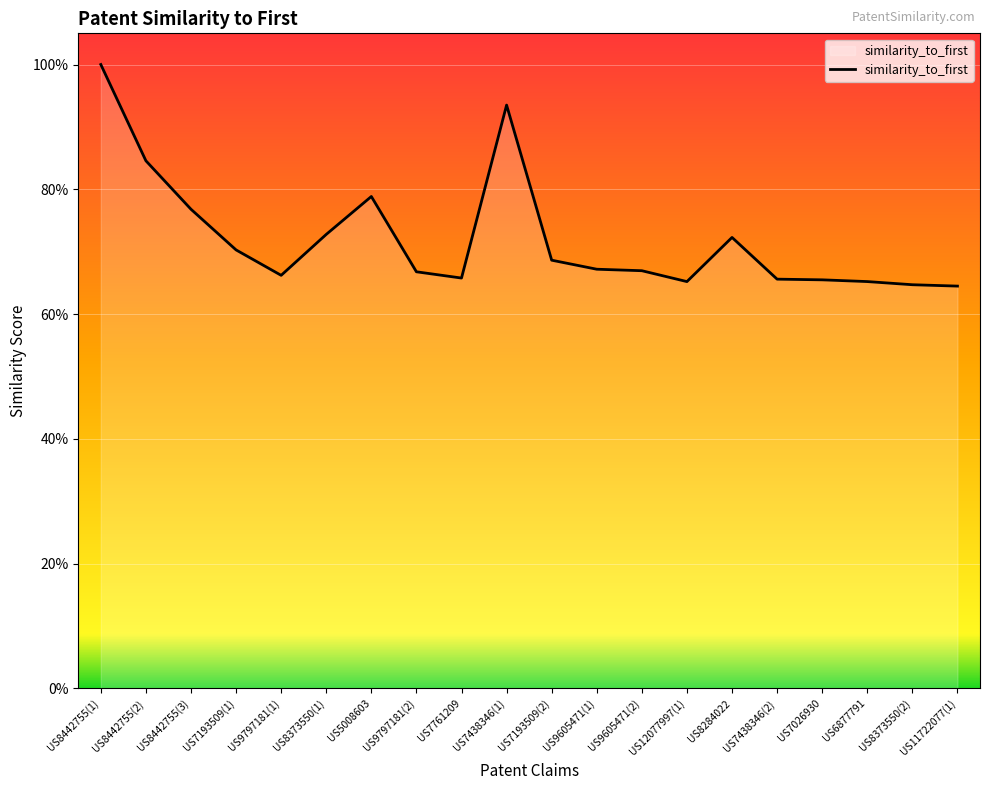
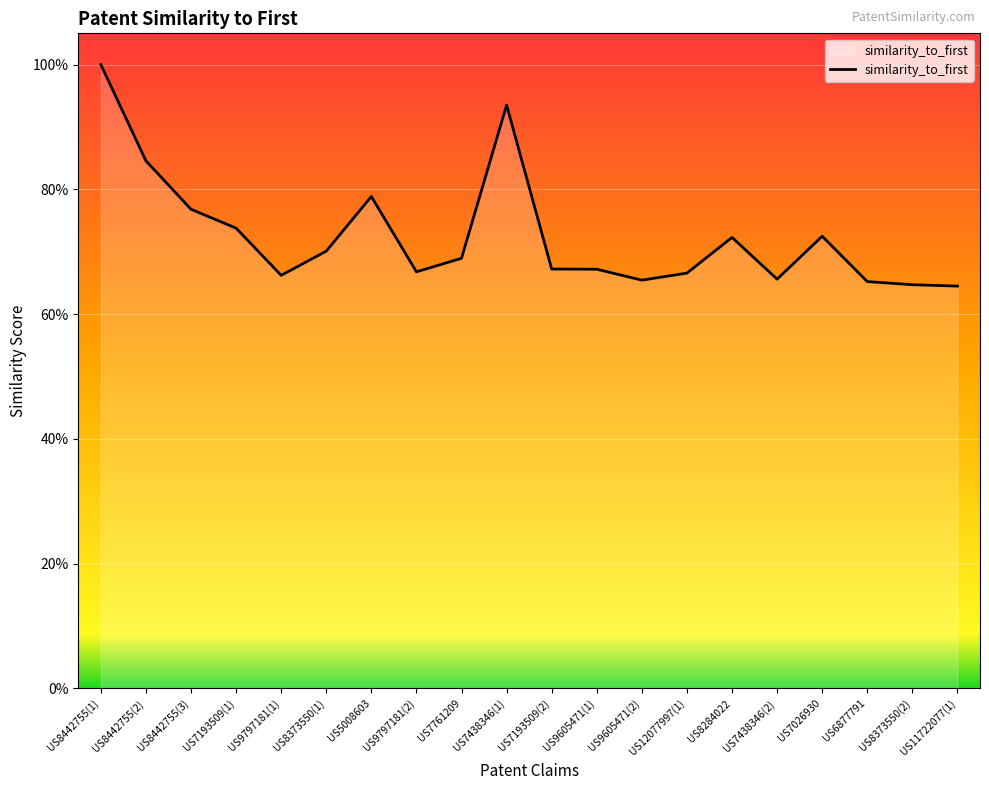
US7193509(1): 70% -> 74%
US8373550(1): 73% -> 70%
US7761209: 66% -> 69%
US7193509(2): 69% -> 67%
US9605471(2): 67% -> 65%
US12077997(1): 65% -> 67%
US7026930: 65% -> 72%
